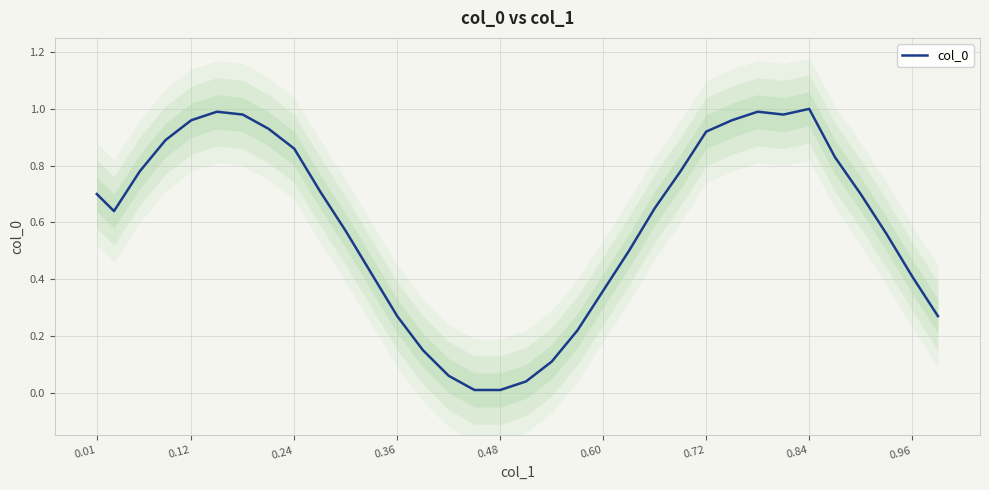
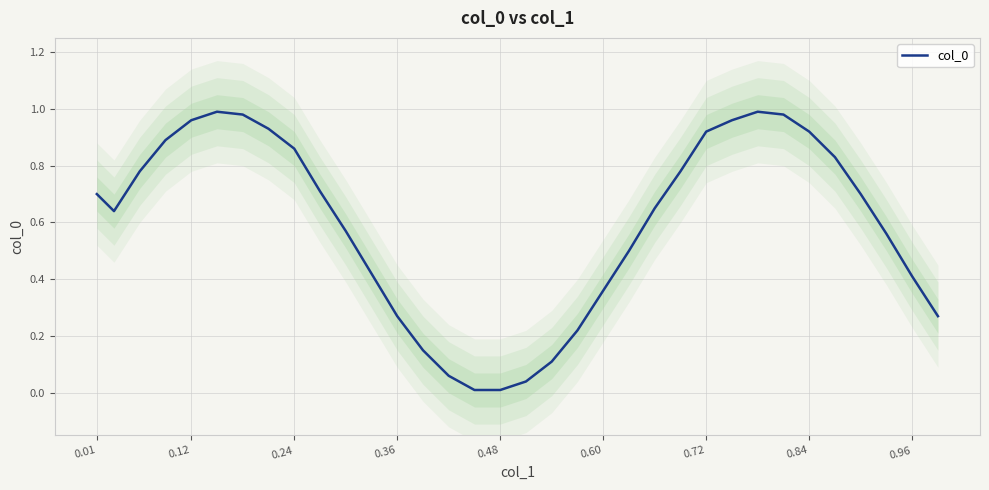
col_0, 0.84: 1.00 -> 0.92
